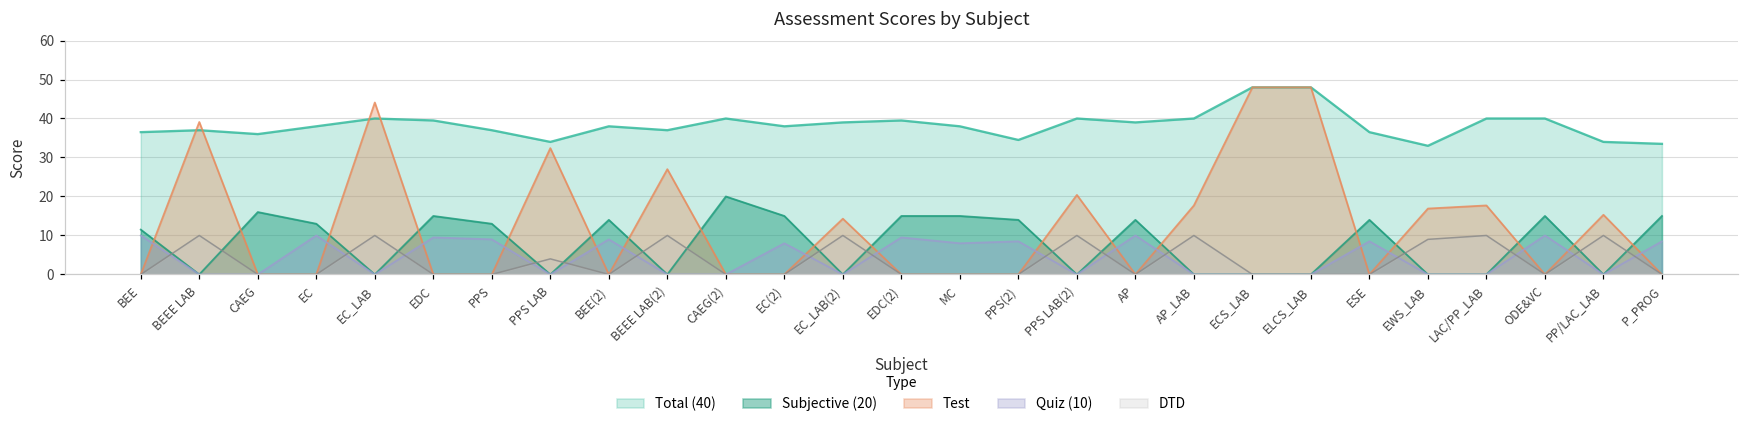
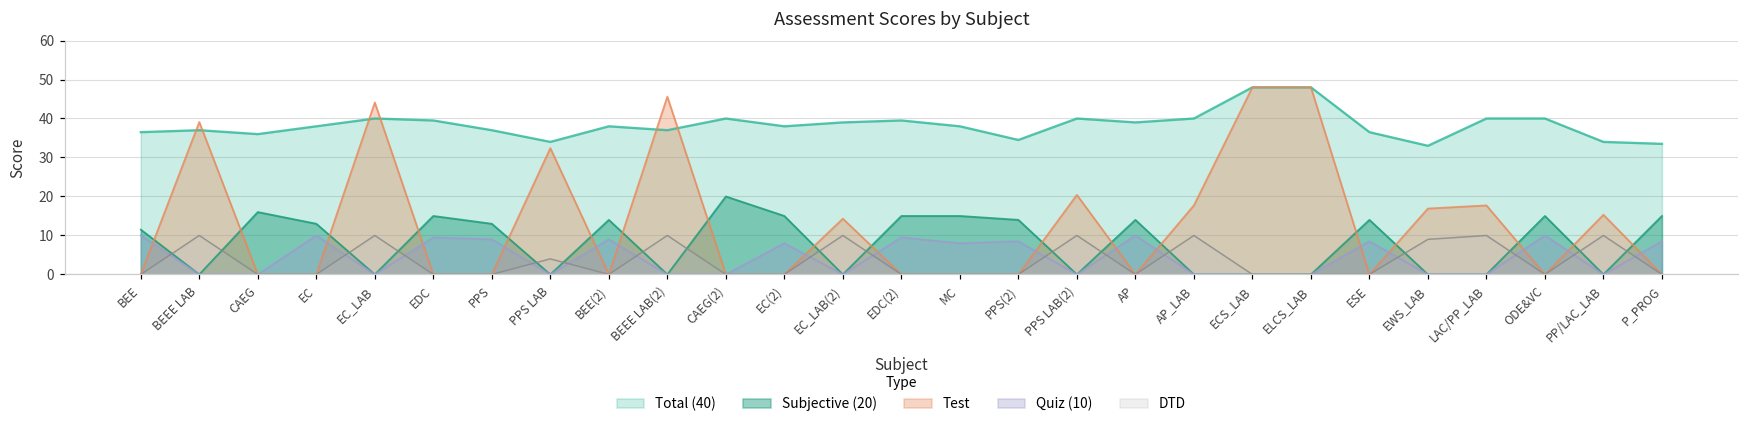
Test, BEEE LAB(2): 27 -> 46
